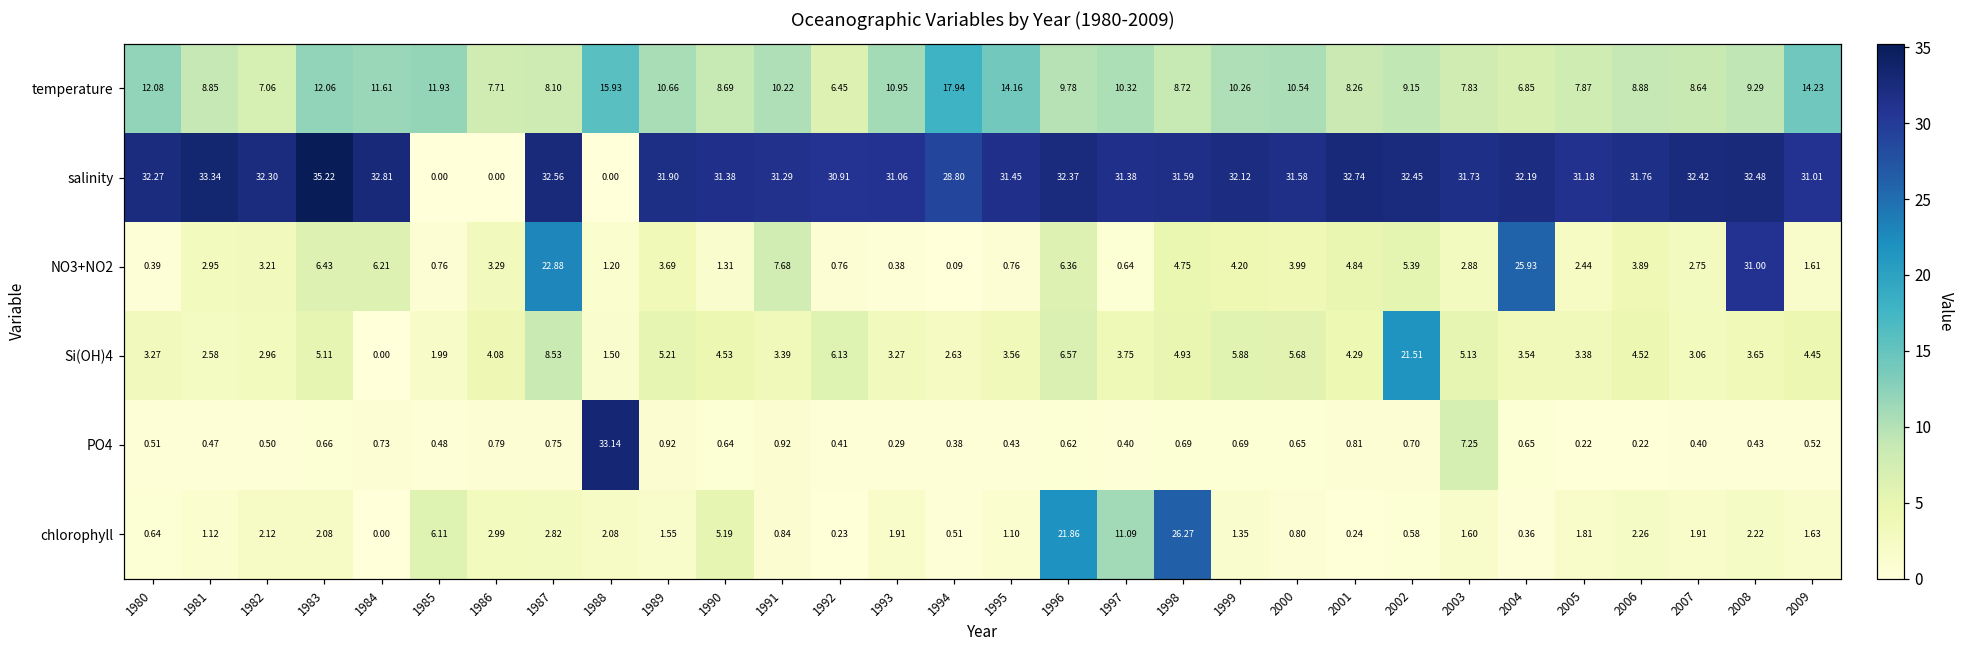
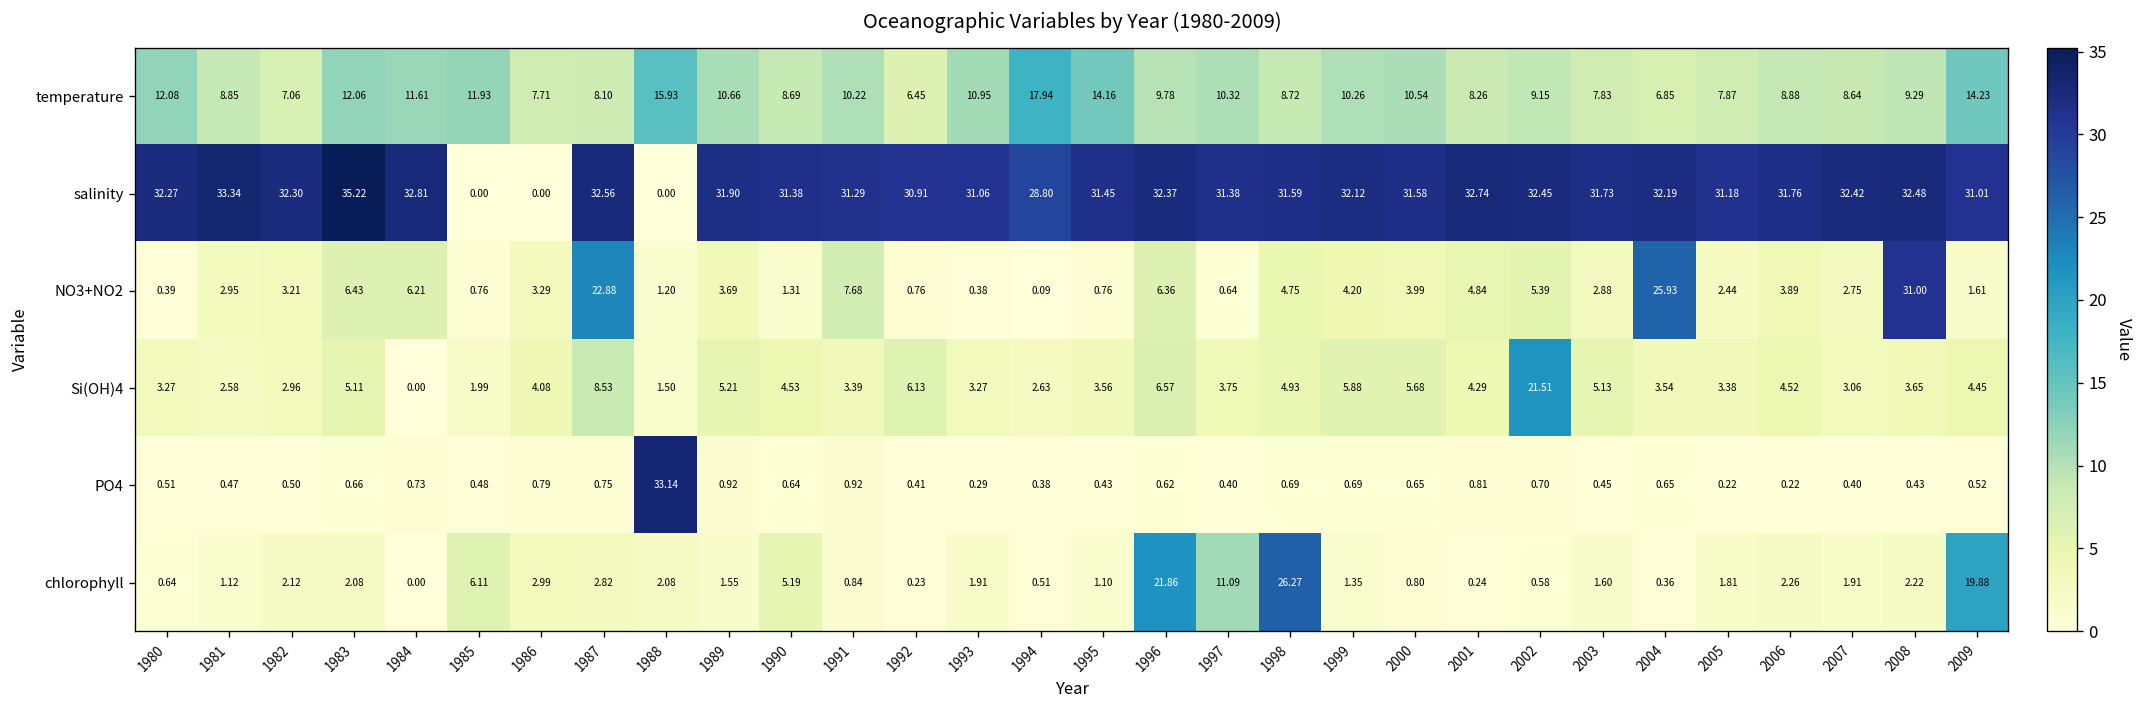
PO4, 2003: 7.25 -> 0.45
chlorophyll, 2009: 1.63 -> 19.88
